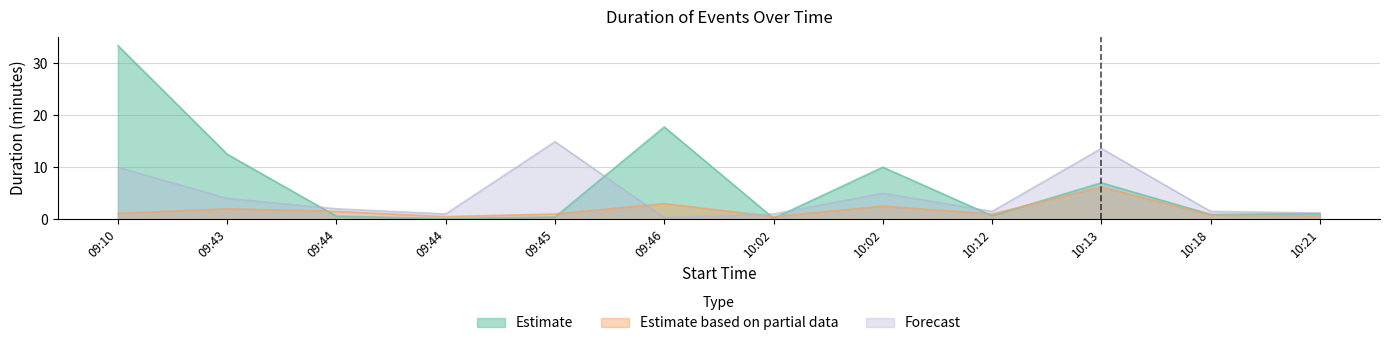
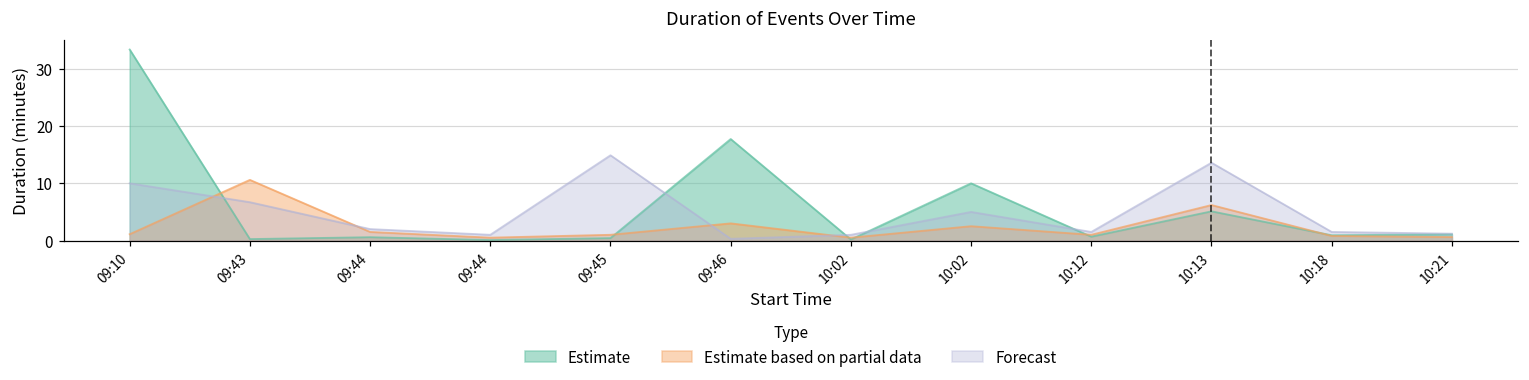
Estimate, 09:43: 13 -> 0
Estimate based on partial data, 09:43: 2 -> 11
Forecast, 09:43: 4 -> 7
Estimate, 10:13: 7 -> 5
